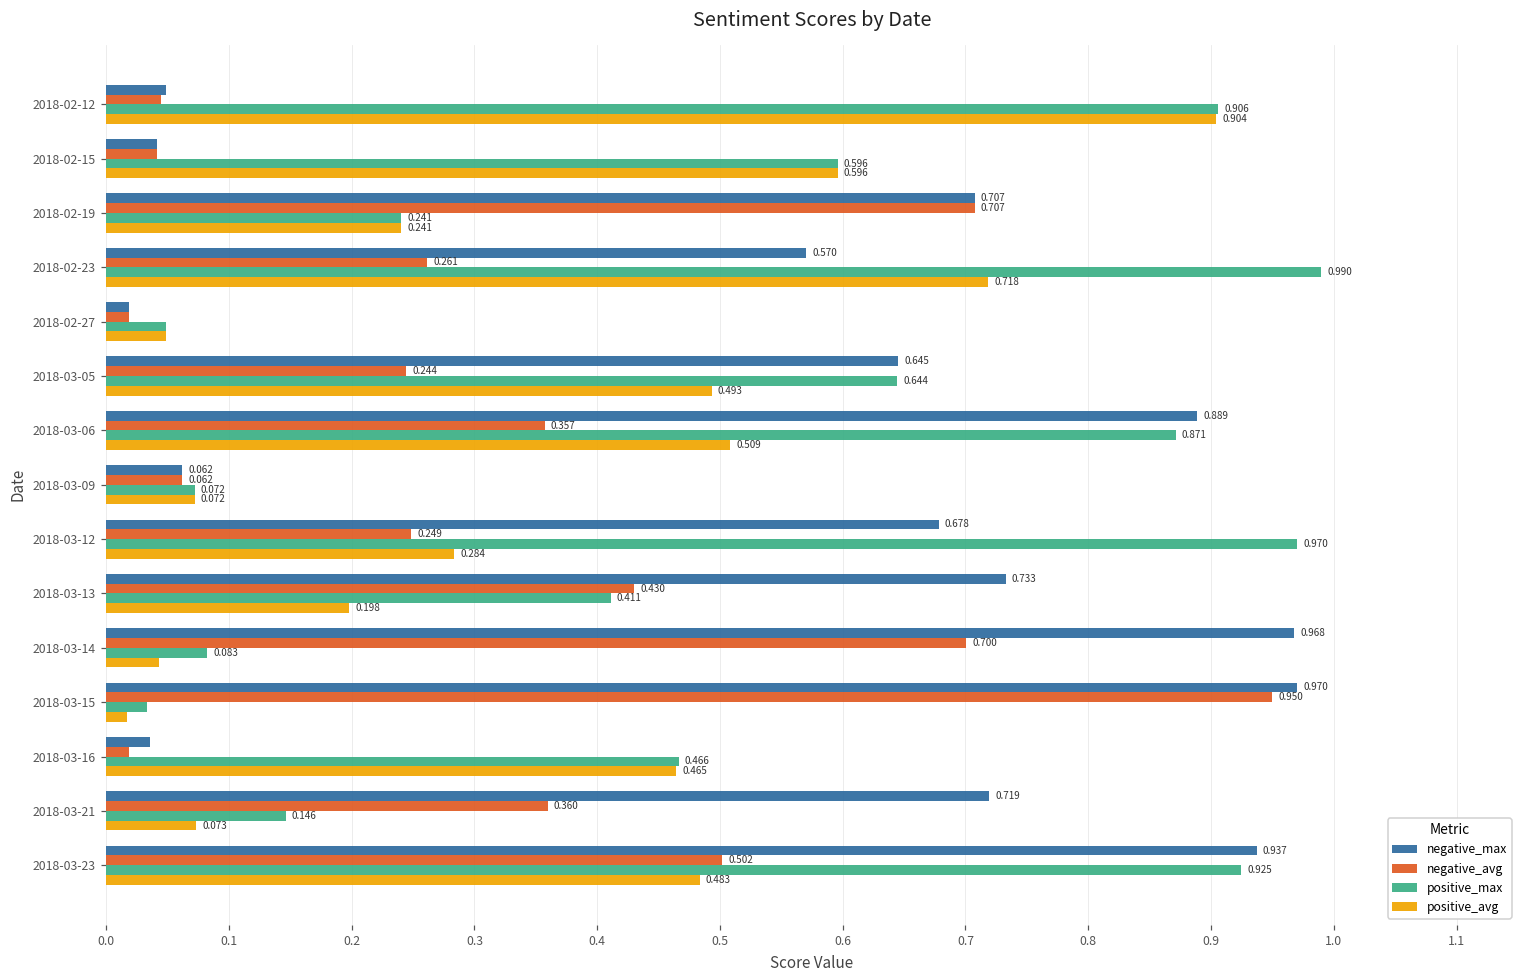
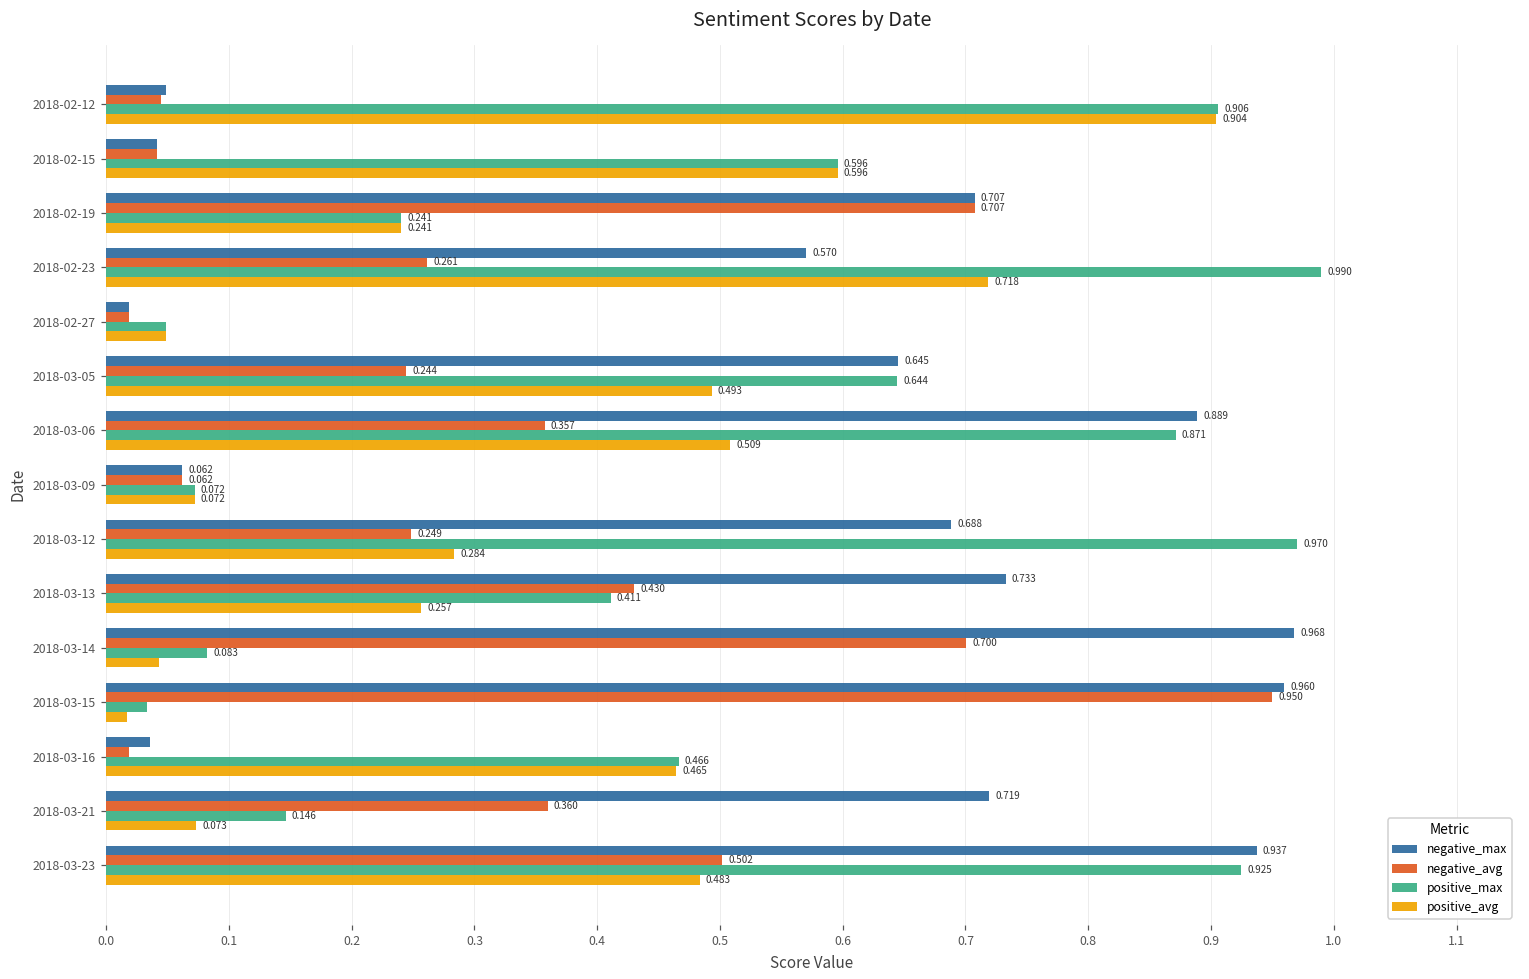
negative_max, 2018-03-12: 0.678 -> 0.688
positive_avg, 2018-03-13: 0.198 -> 0.257
negative_max, 2018-03-15: 0.970 -> 0.960
